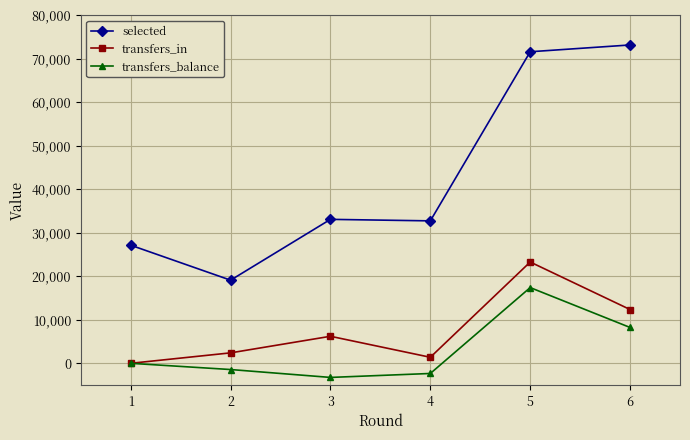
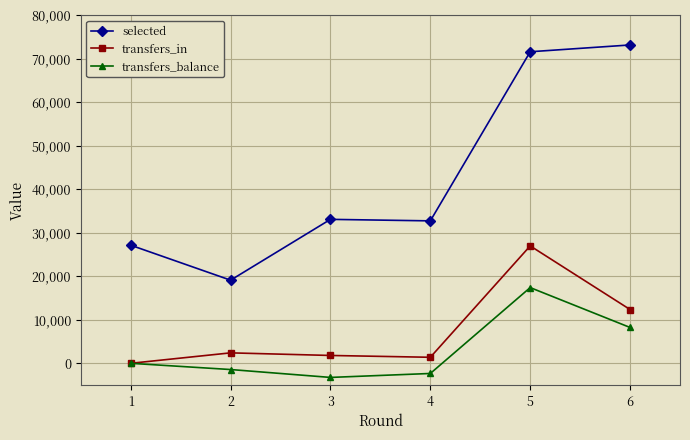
transfers_in, 3: 6,000 -> 2,000
transfers_in, 5: 23,000 -> 27,000
